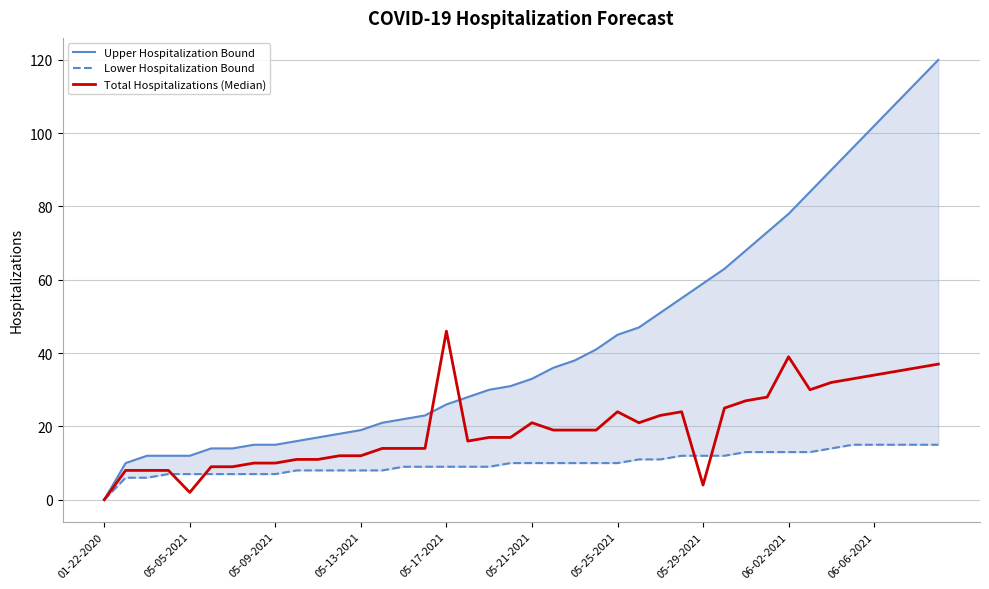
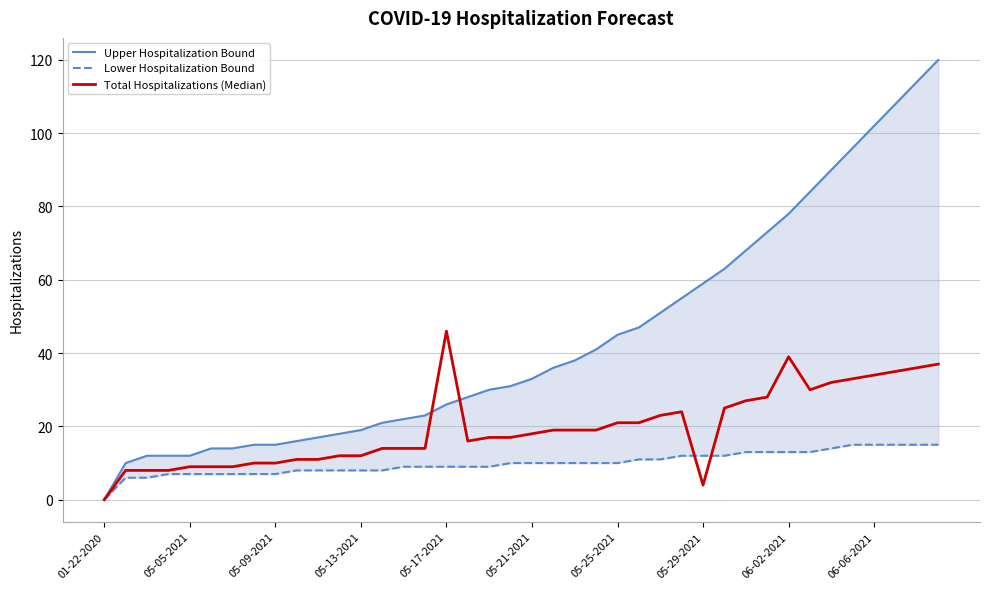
Total Hospitalizations (Median), 05-05-2021: 2 -> 9
Total Hospitalizations (Median), 05-21-2021: 21 -> 18
Total Hospitalizations (Median), 05-25-2021: 24 -> 21
